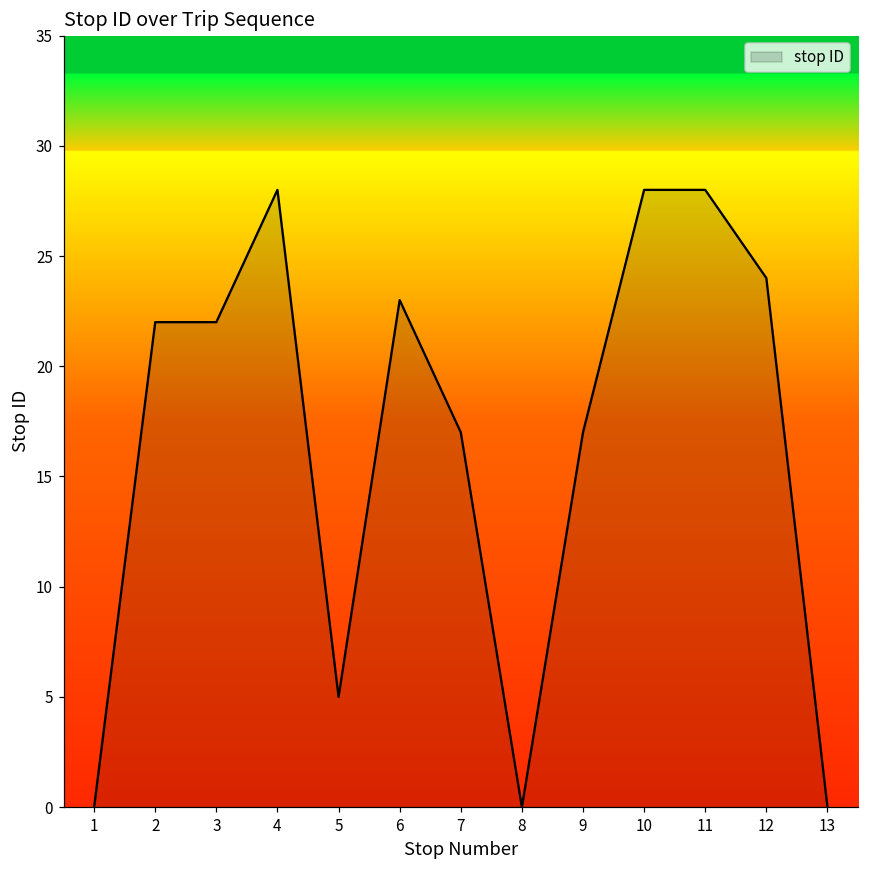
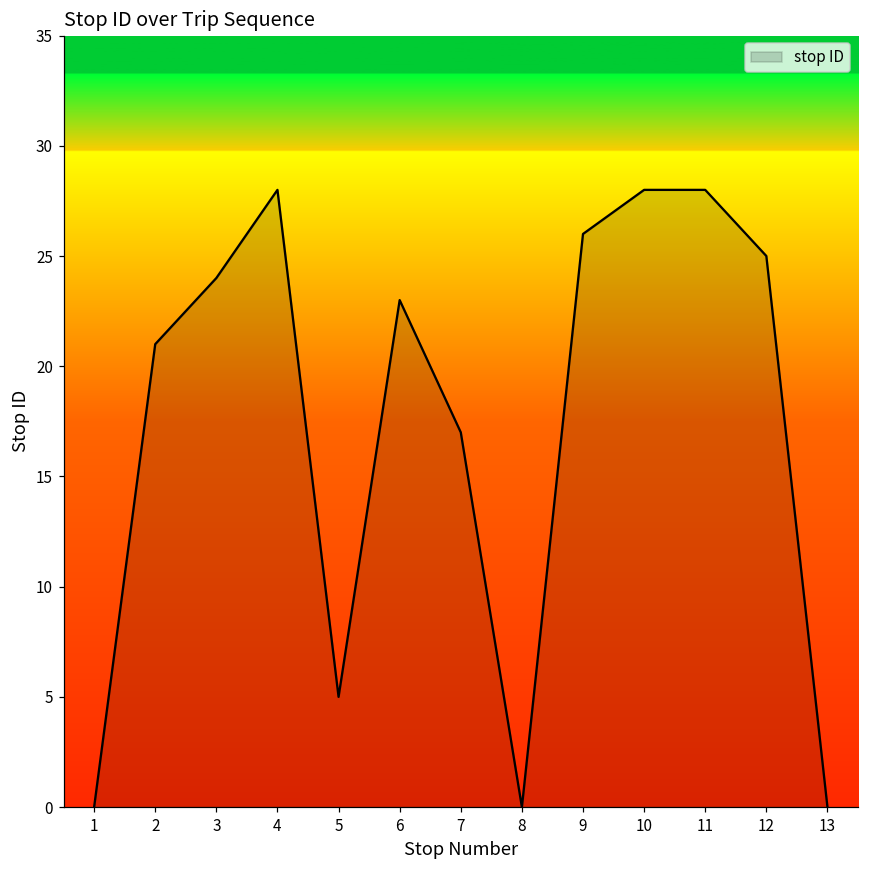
2: 22 -> 21
3: 22 -> 24
9: 17 -> 26
12: 24 -> 25
